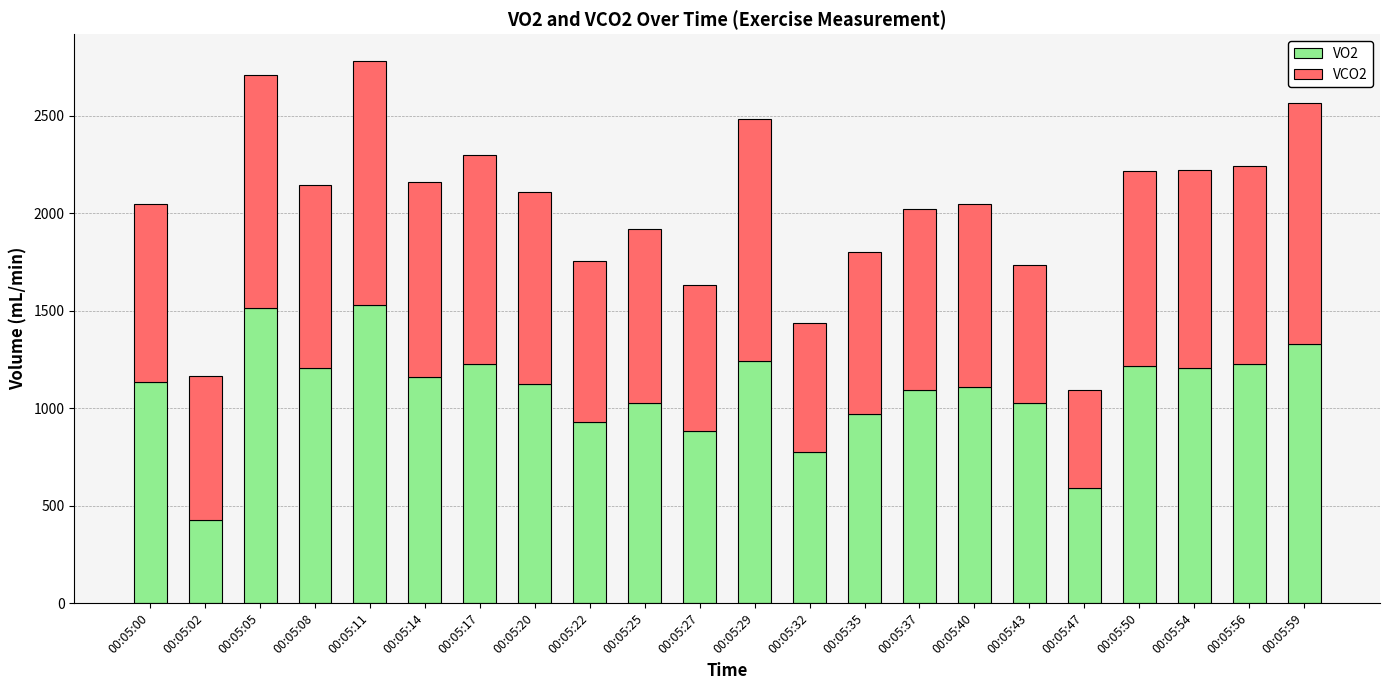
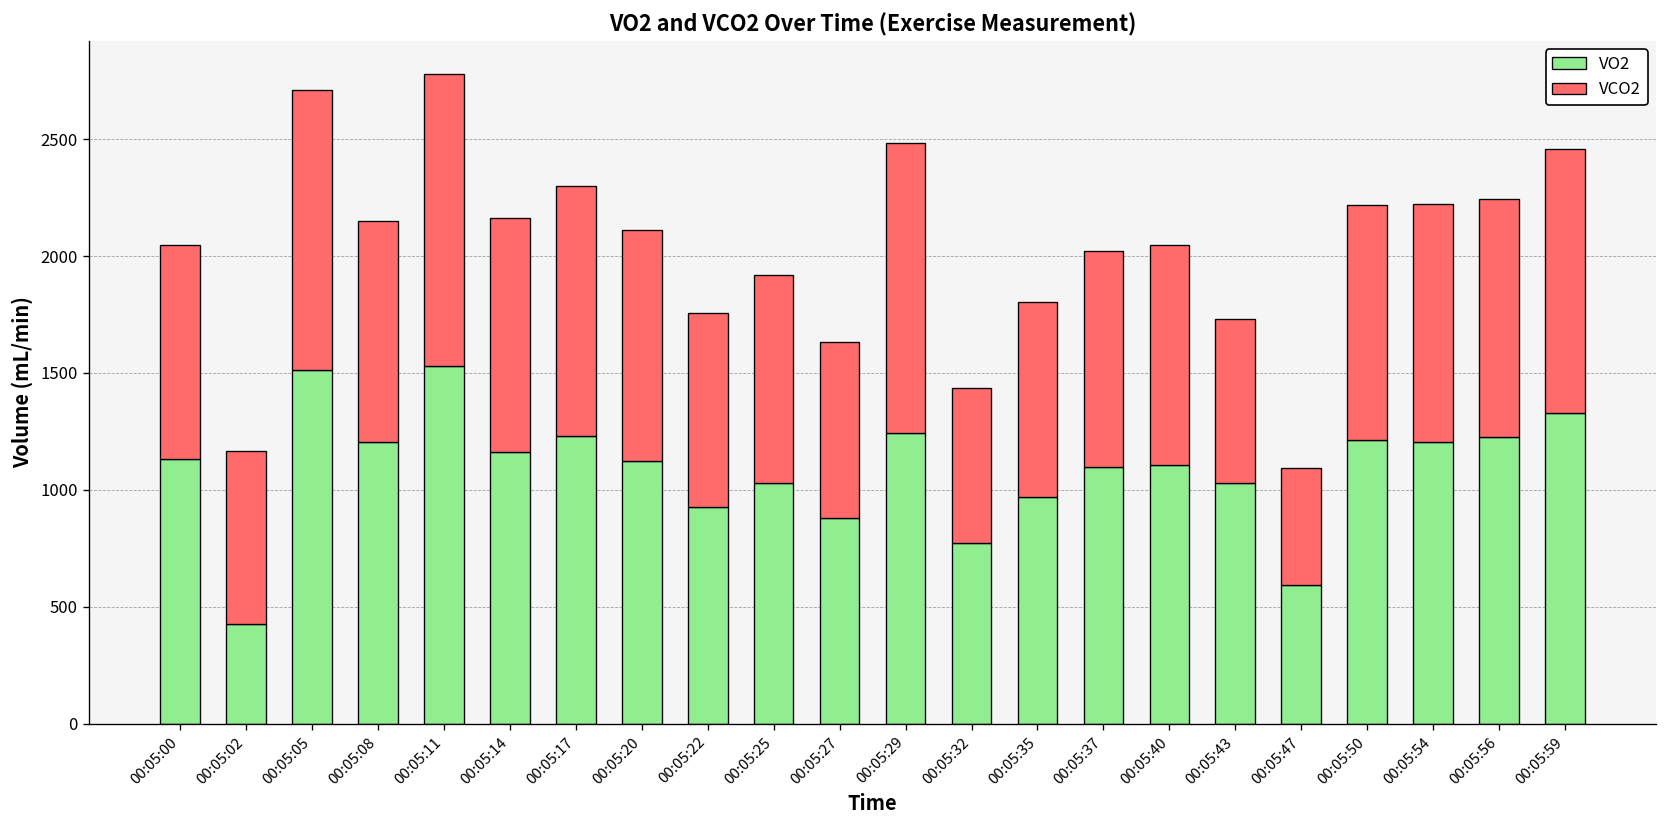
VCO2, 00:05:59: 1240 -> 1130
